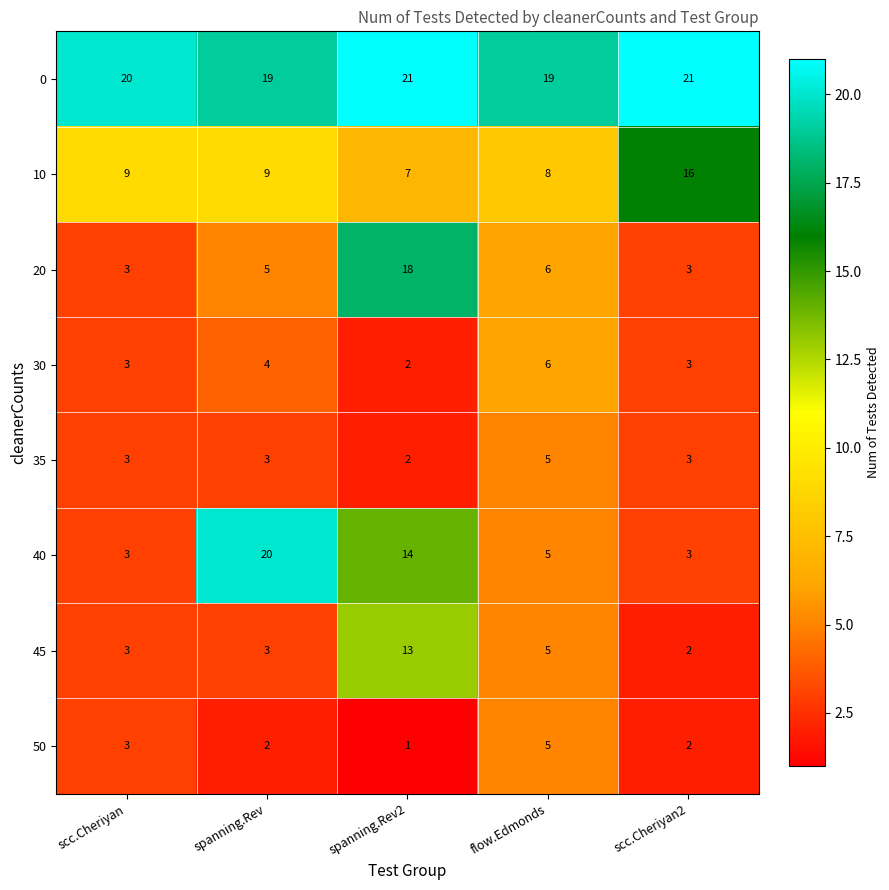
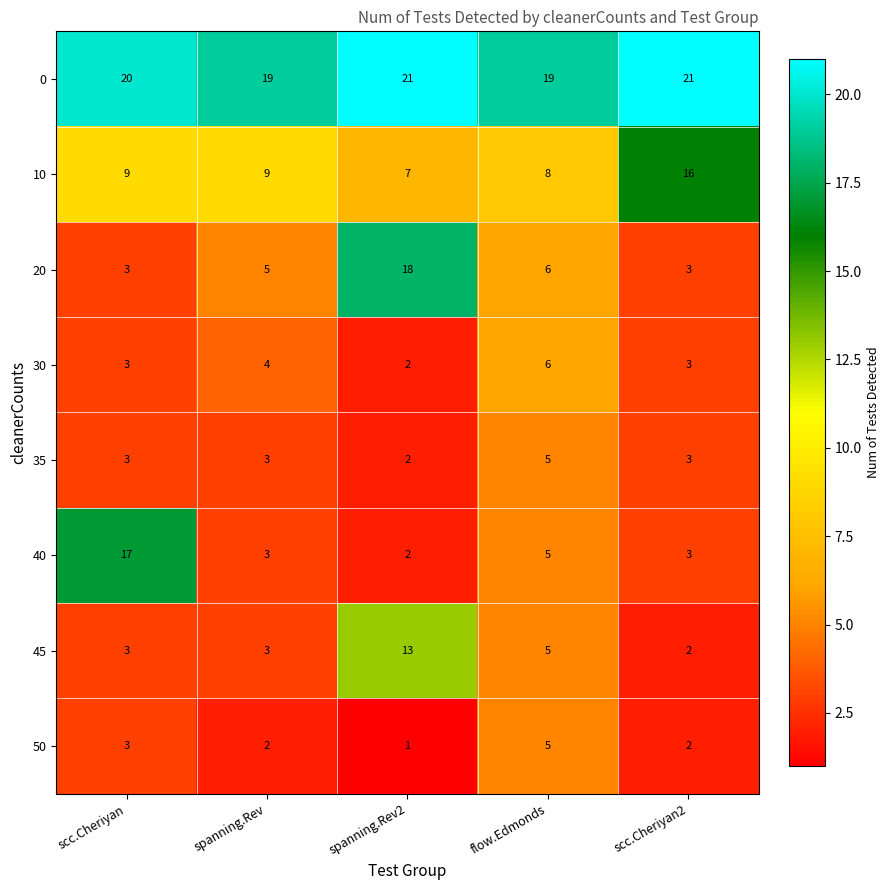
40, scc.Cheriyan: 3 -> 17
40, spanning.Rev: 20 -> 3
40, spanning.Rev2: 14 -> 2
